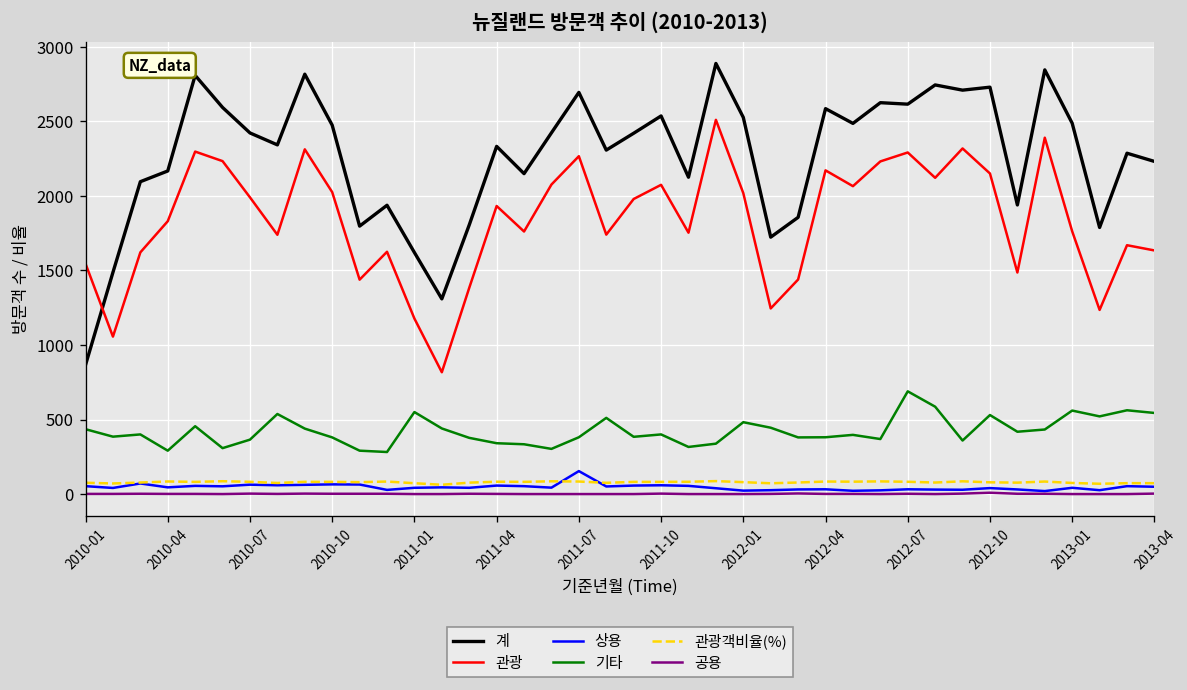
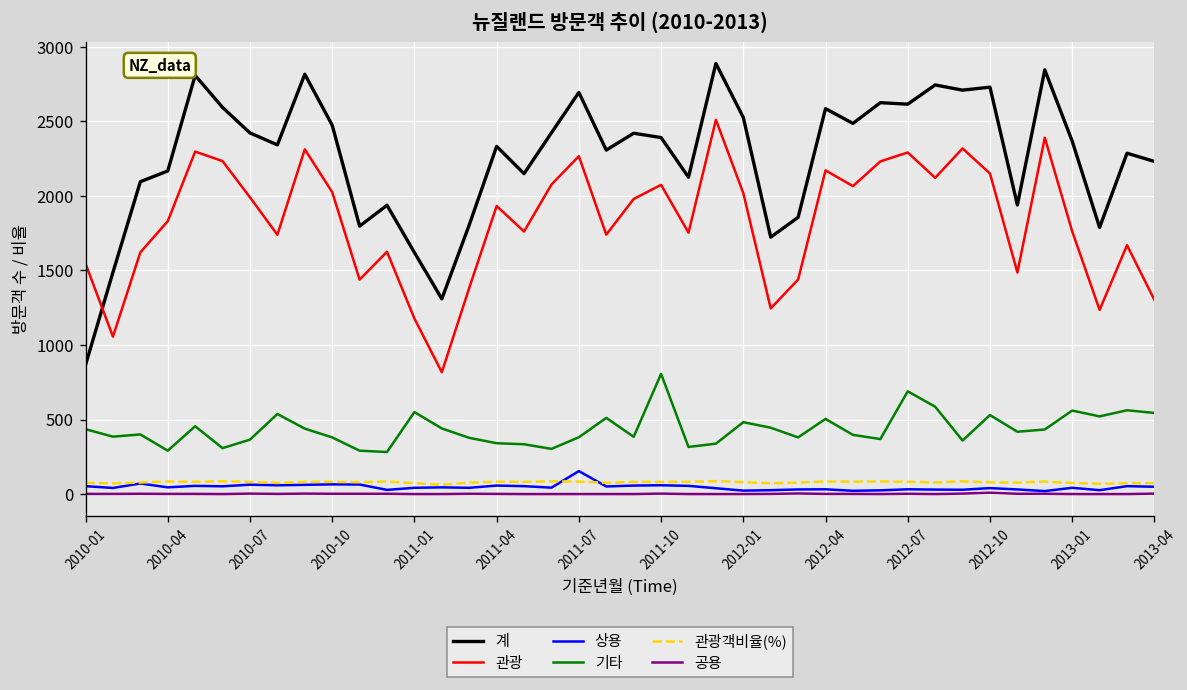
계, 2011-10: 2540 -> 2390
기타, 2011-10: 400 -> 810
기타, 2012-04: 380 -> 500
계, 2013-01: 2490 -> 2370
관광, 2013-04: 1630 -> 1300
